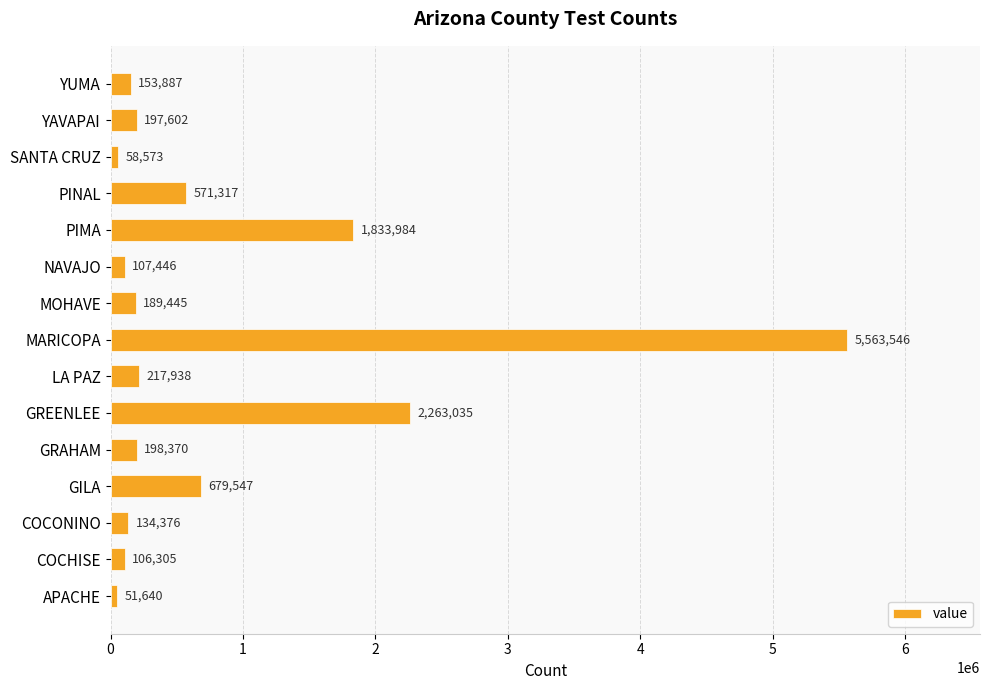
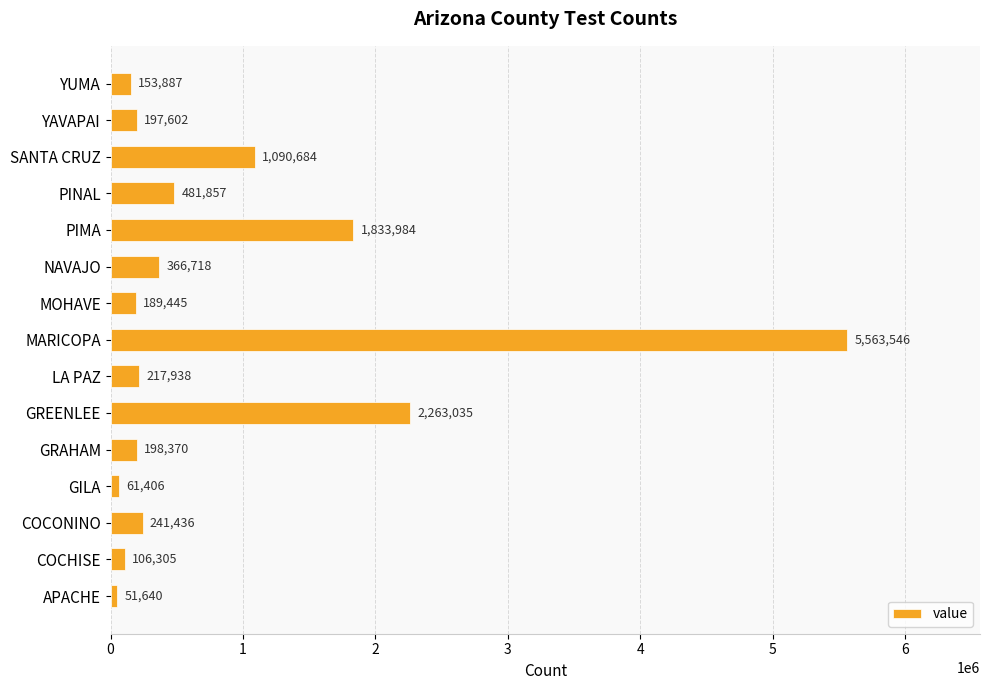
SANTA CRUZ: 58,573 -> 1,090,684
PINAL: 571,317 -> 481,857
NAVAJO: 107,446 -> 366,718
GILA: 679,547 -> 61,406
COCONINO: 134,376 -> 241,436
